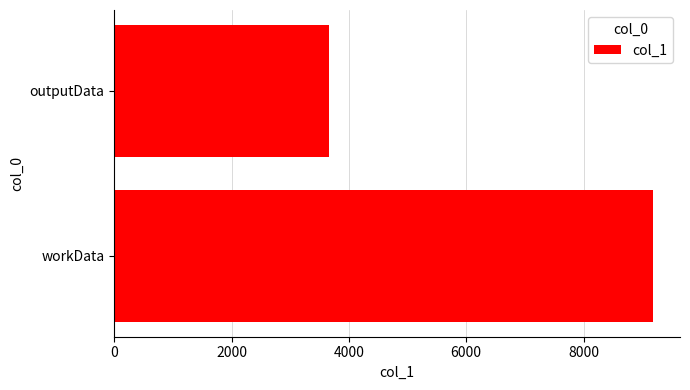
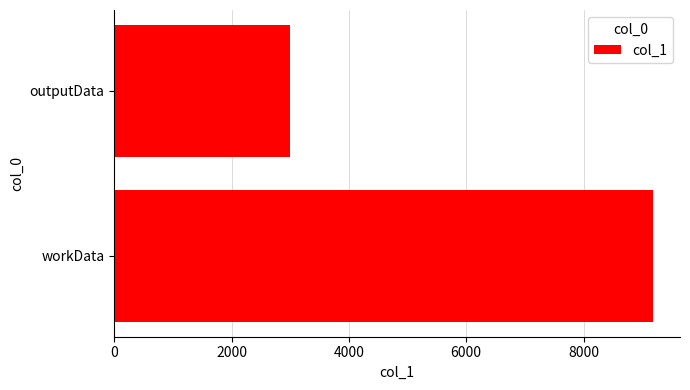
outputData: 3700 -> 3000
